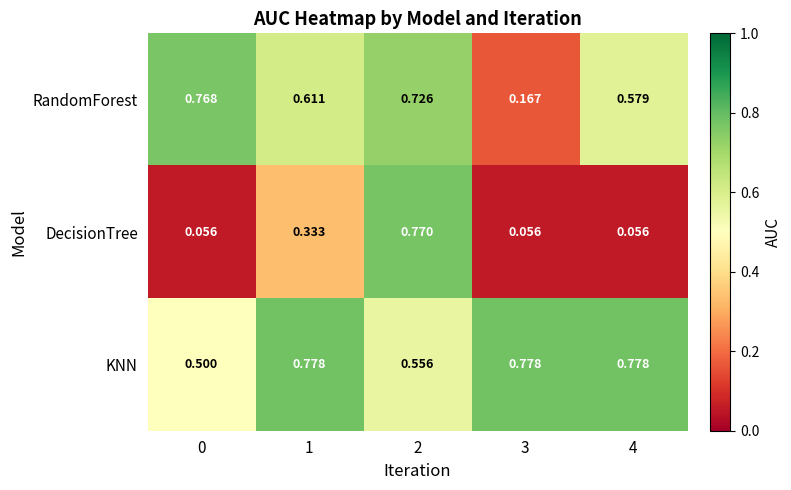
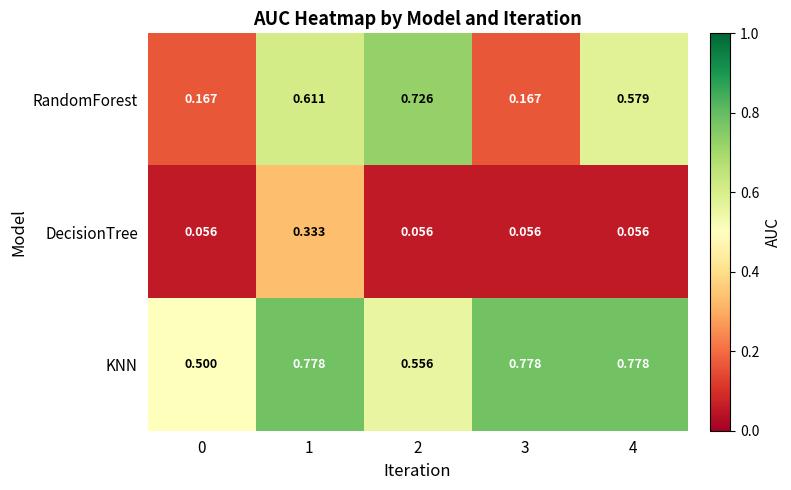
RandomForest, 0: 0.768 -> 0.167
DecisionTree, 2: 0.770 -> 0.056
